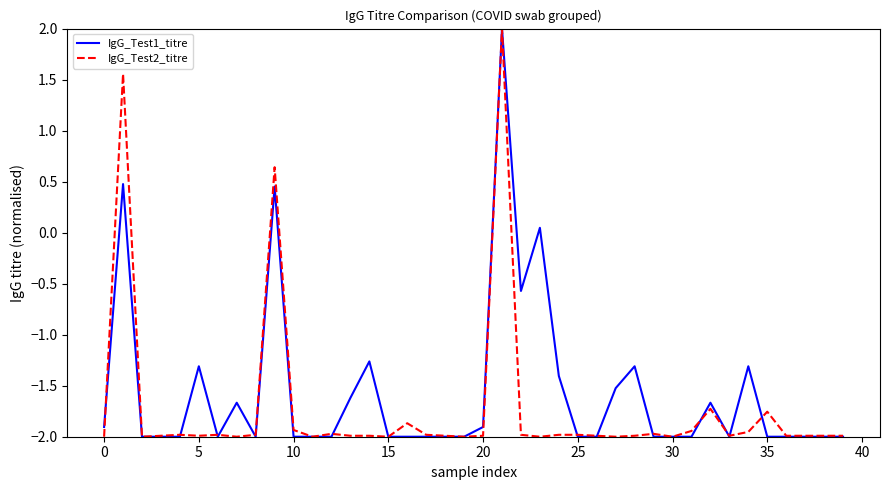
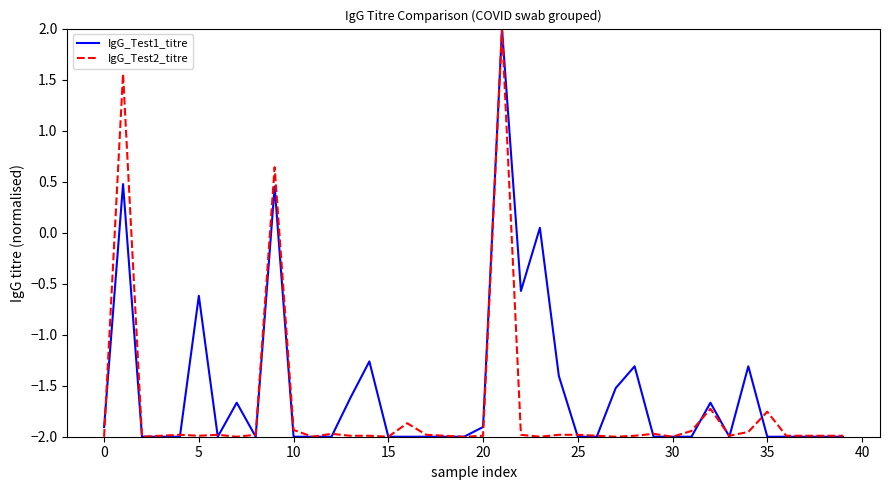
IgG_Test1_titre, 5: -1.31 -> -0.62
